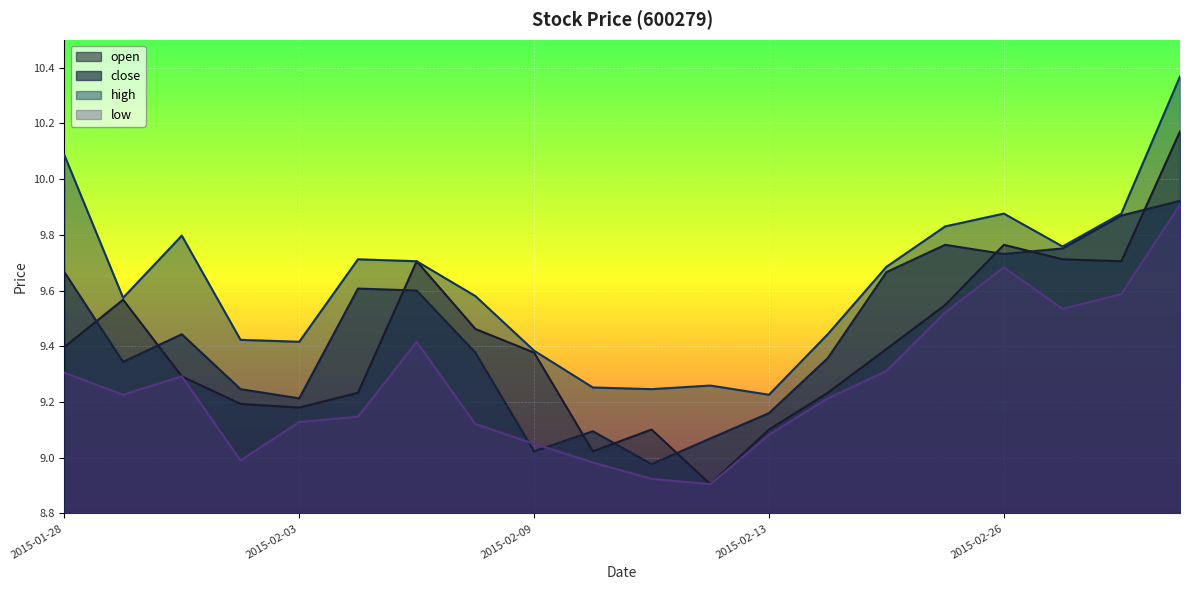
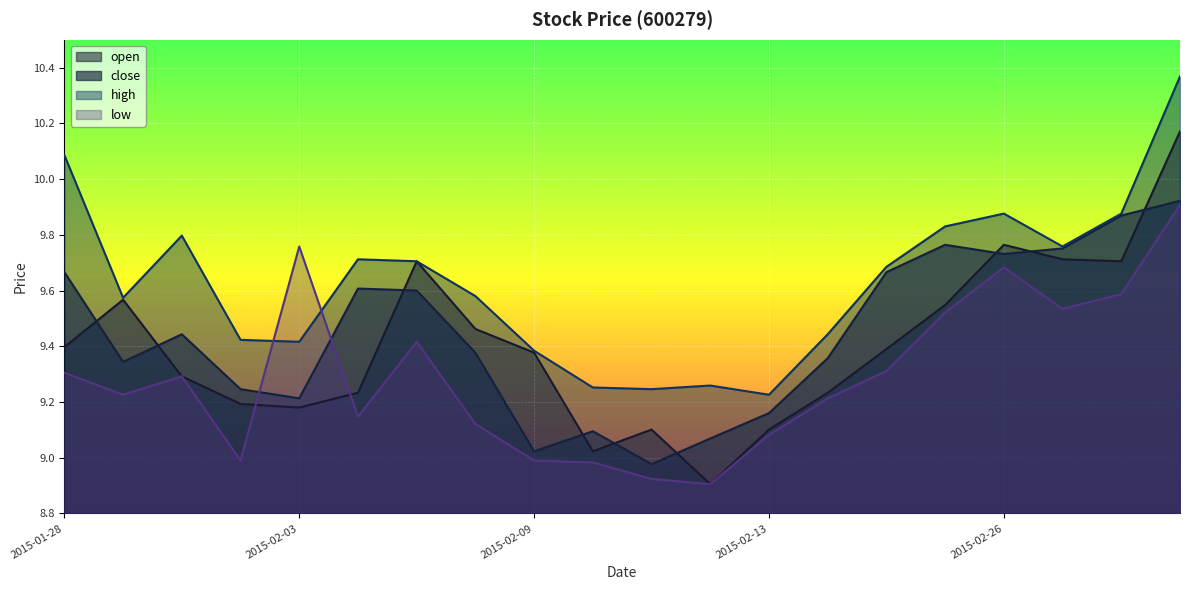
low, 2015-02-03: 9.13 -> 9.76
low, 2015-02-09: 9.05 -> 8.99
